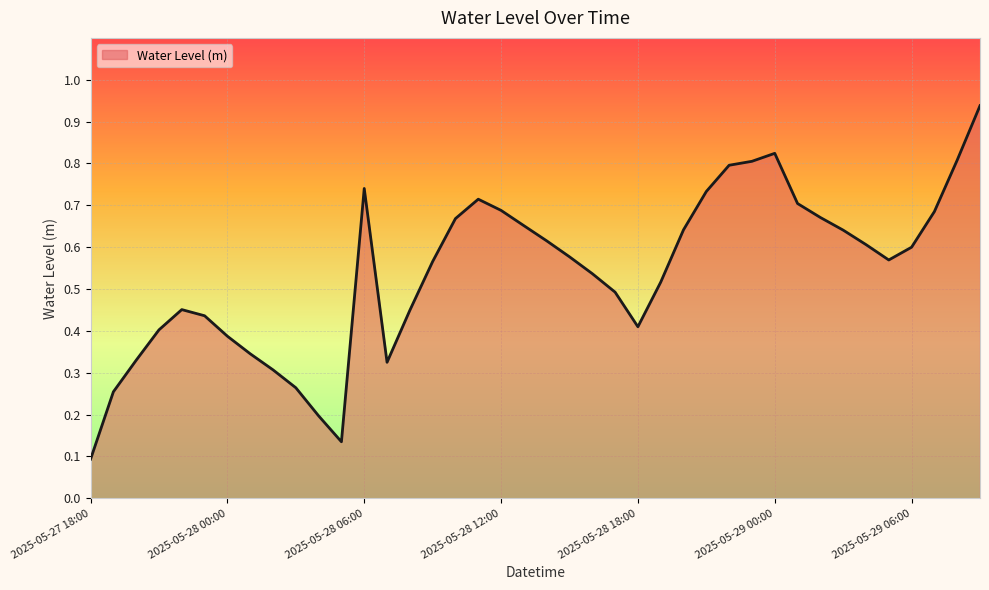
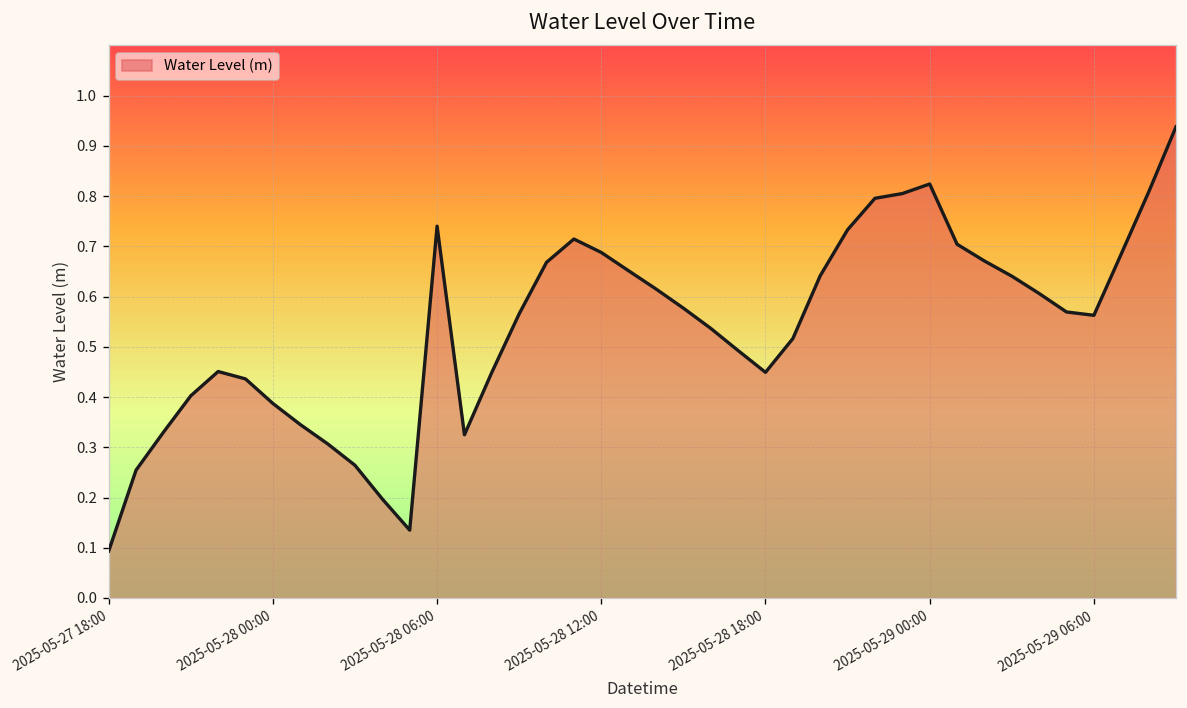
2025-05-28 18:00: 0.41 -> 0.45
2025-05-29 06:00: 0.60 -> 0.56
